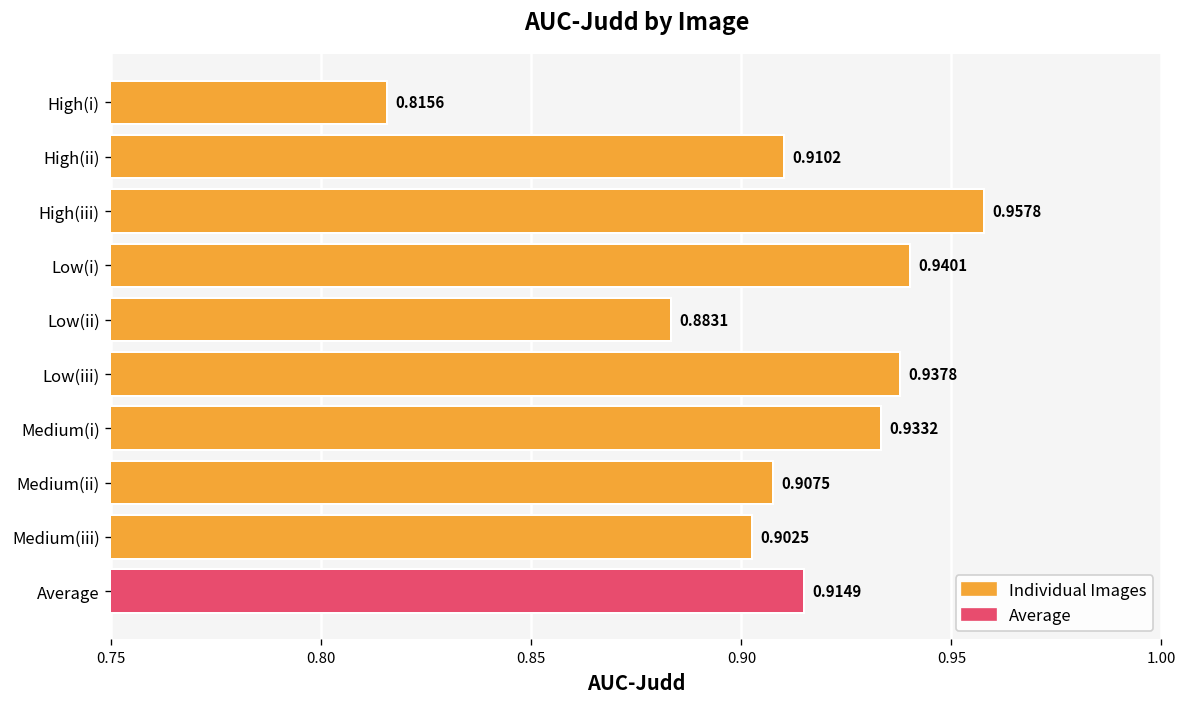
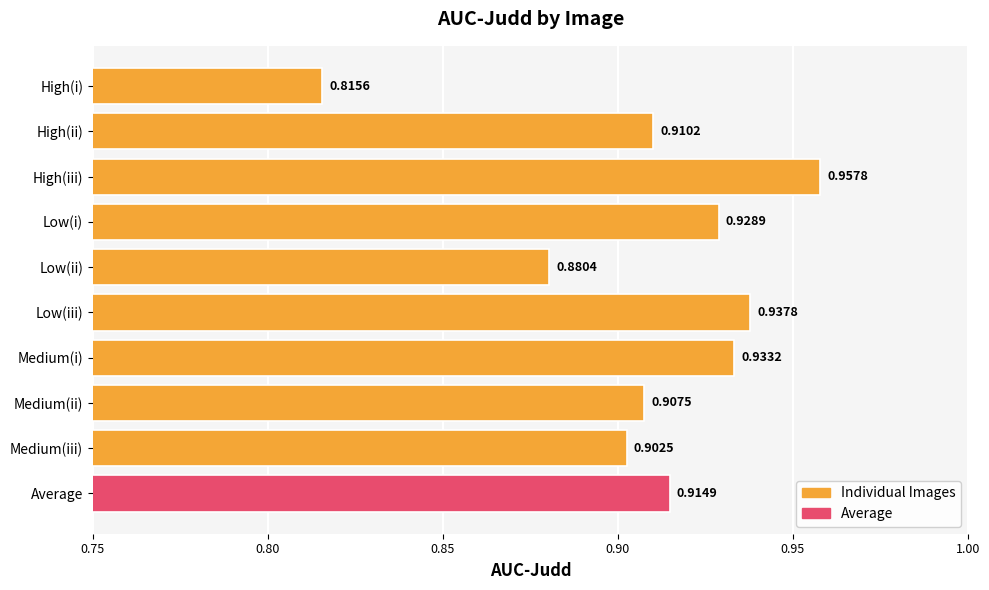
Low(i): 0.9401 -> 0.9289
Low(ii): 0.8831 -> 0.8804
